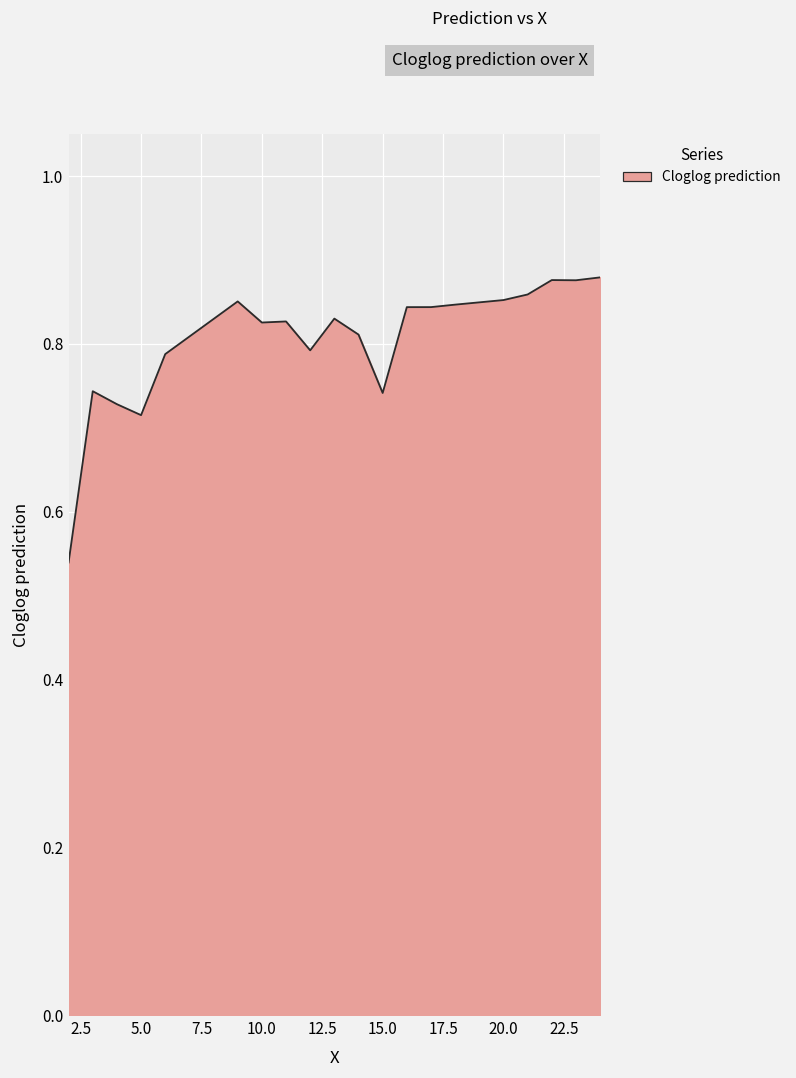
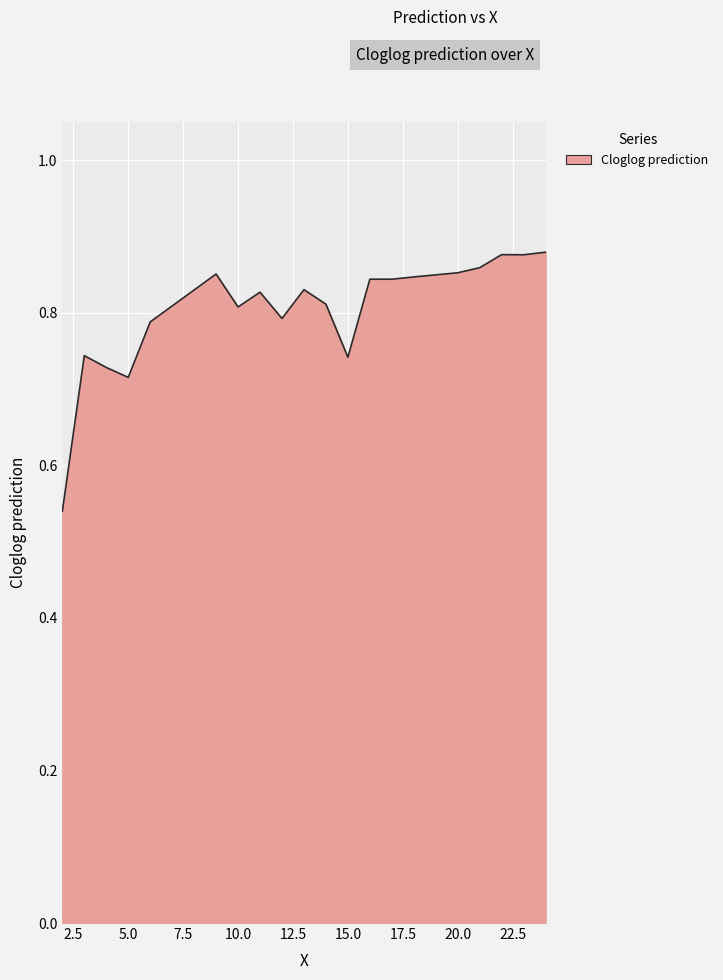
10.0: 0.83 -> 0.81
